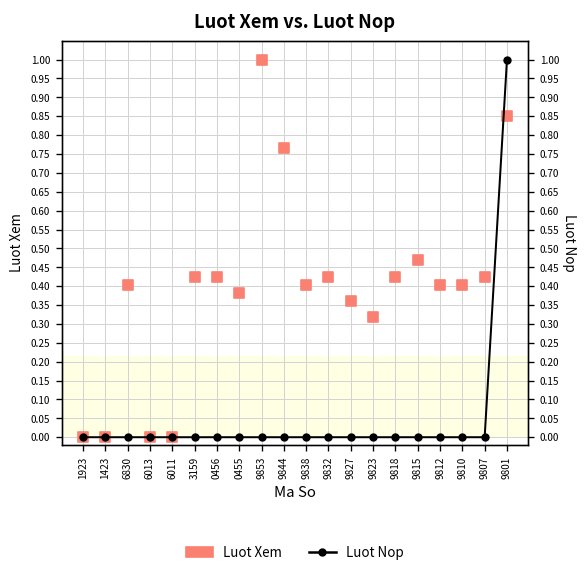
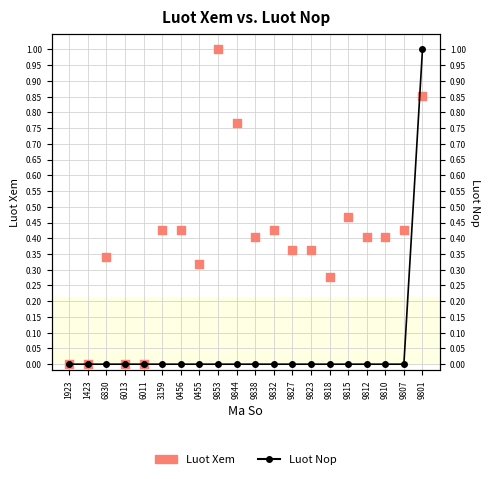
Luot Xem, 6830: 0.40 -> 0.34
Luot Xem, 0455: 0.38 -> 0.32
Luot Xem, 9823: 0.32 -> 0.36
Luot Xem, 9818: 0.43 -> 0.28
